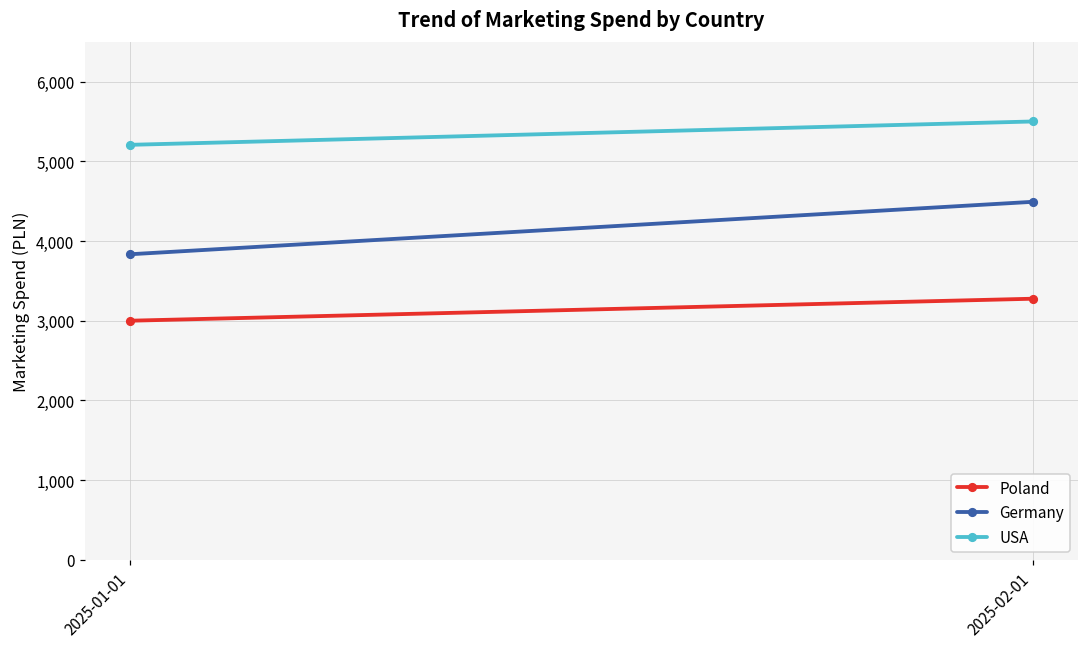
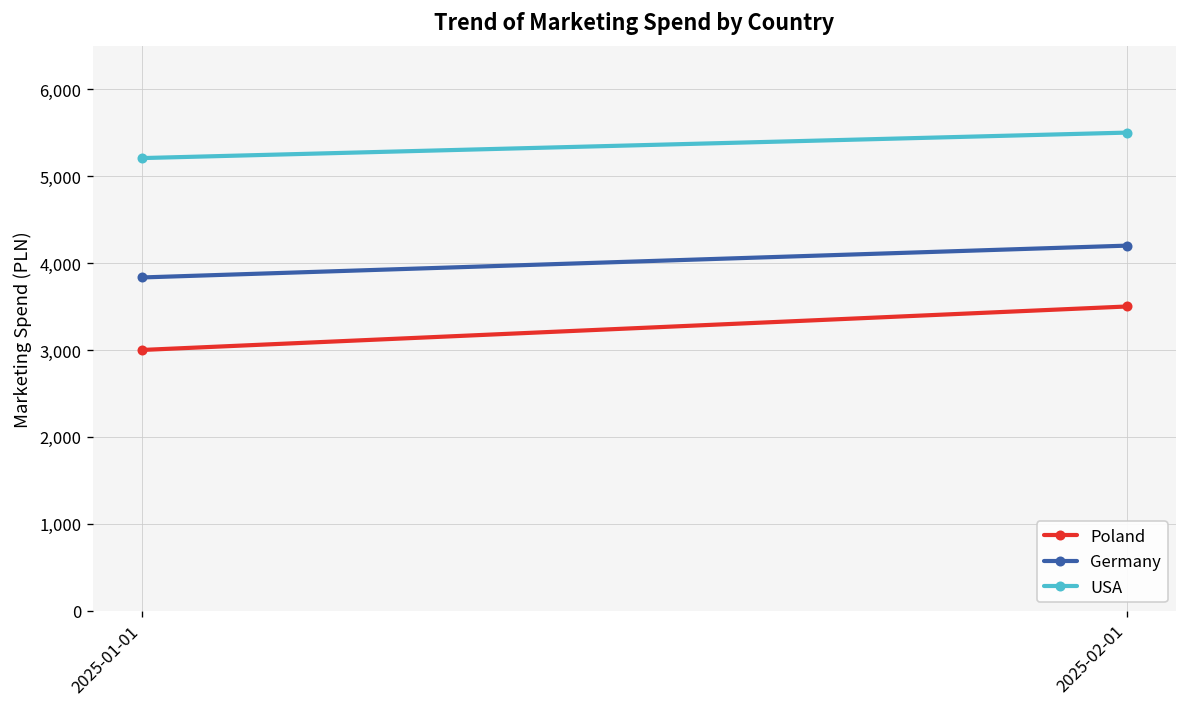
Poland, 2025-02-01: 3,300 -> 3,500
Germany, 2025-02-01: 4,500 -> 4,200
